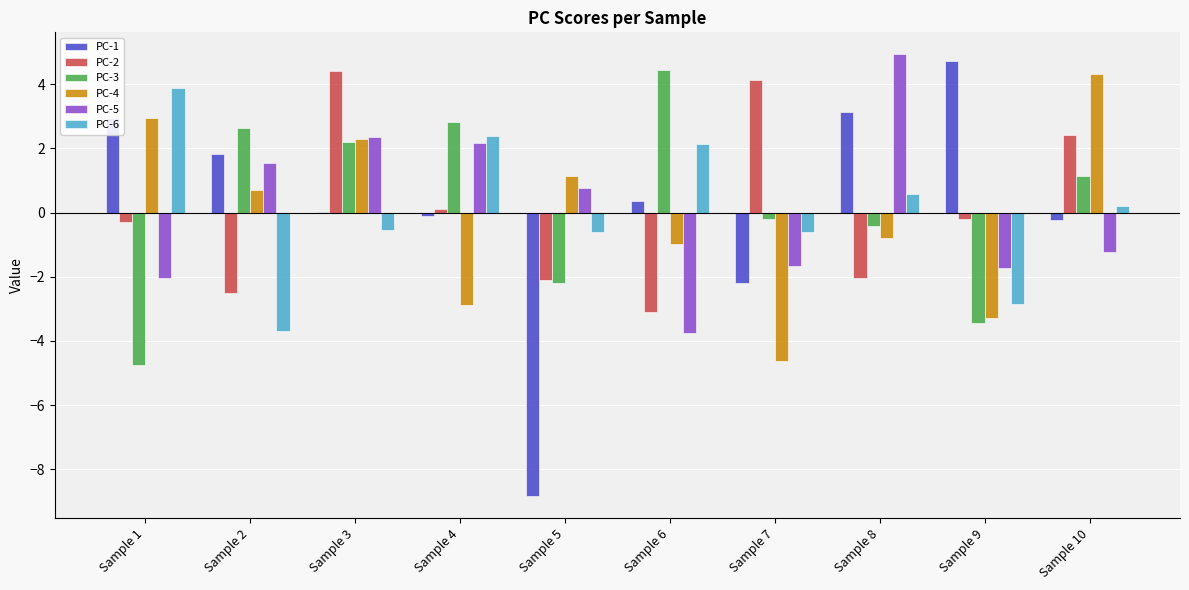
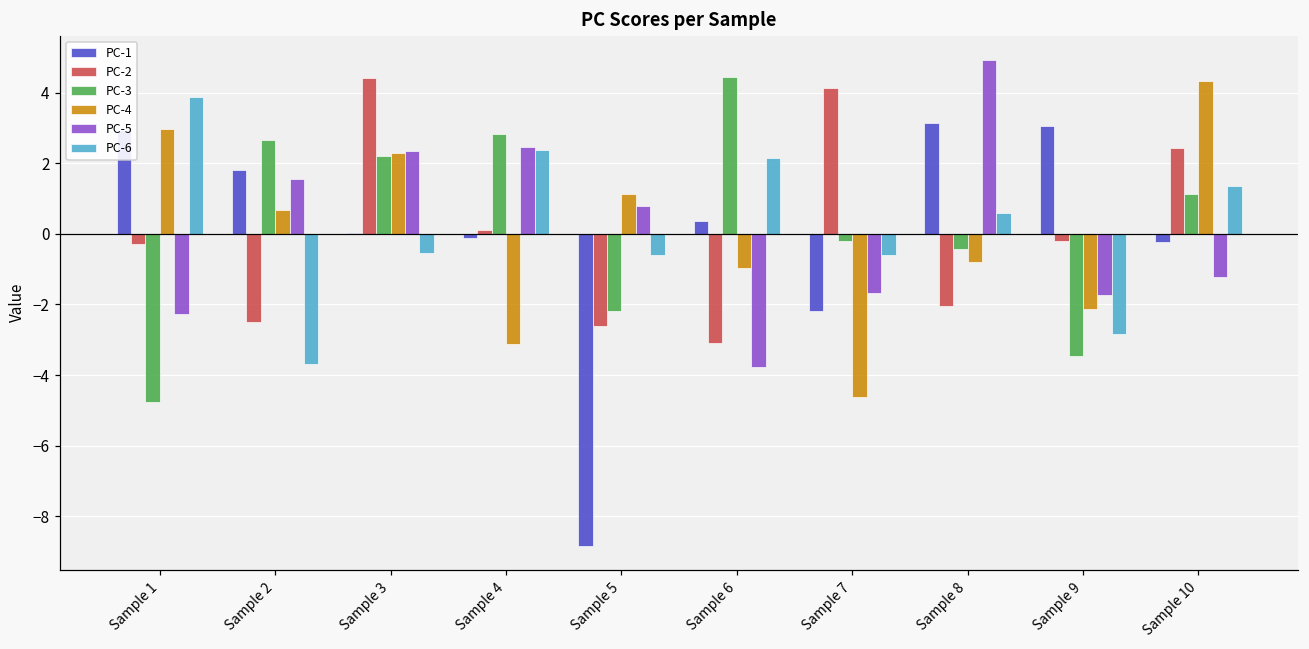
PC-5, Sample 1: -2.0 -> -2.3
PC-4, Sample 4: -2.9 -> -3.1
PC-5, Sample 4: 2.2 -> 2.5
PC-2, Sample 5: -2.1 -> -2.6
PC-1, Sample 9: 4.7 -> 3.1
PC-4, Sample 9: -3.3 -> -2.1
PC-6, Sample 10: 0.2 -> 1.4
